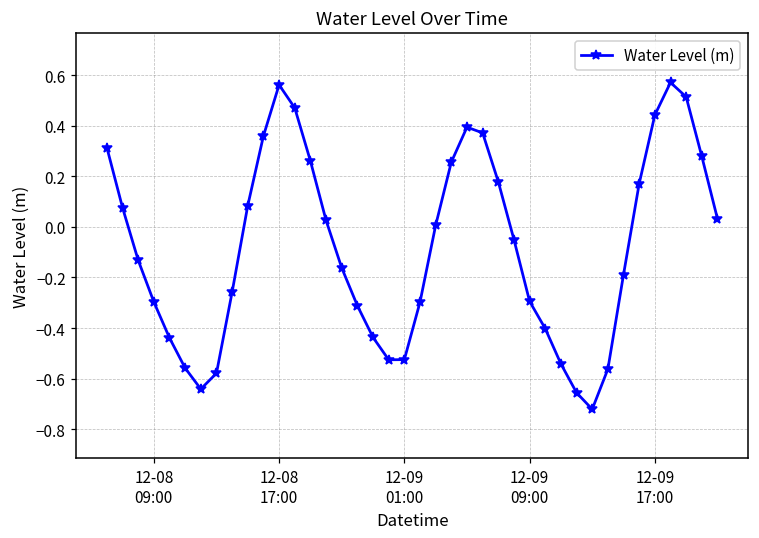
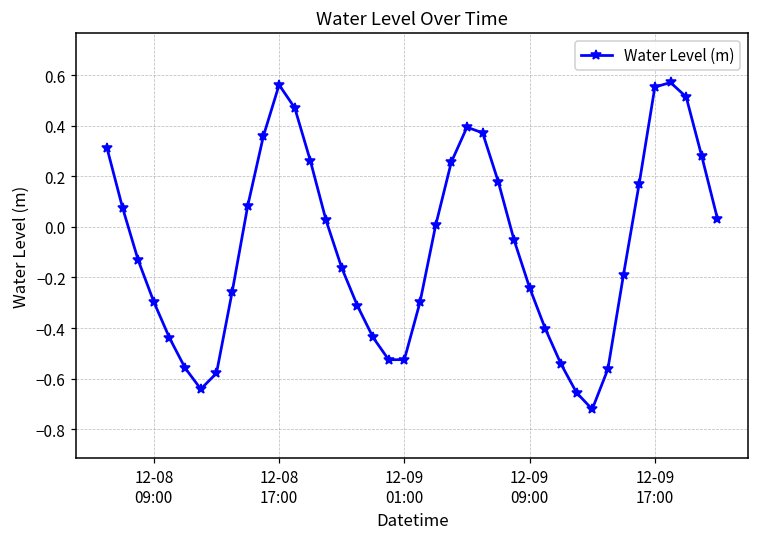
12-09 09:00: -0.29 -> -0.24
12-09 17:00: 0.44 -> 0.55
